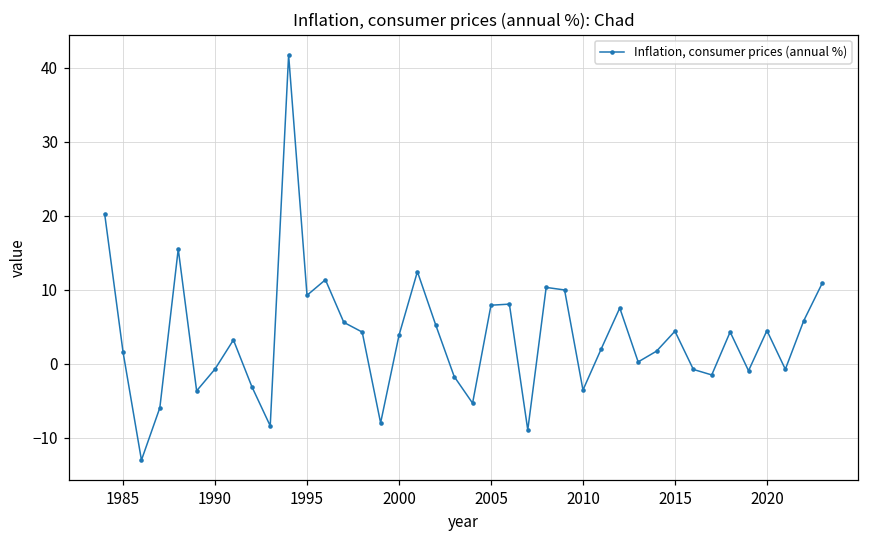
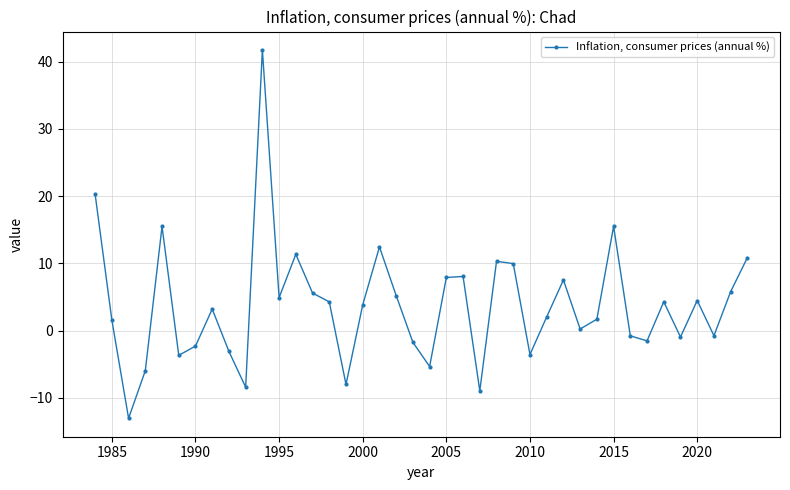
1990: -1 -> -2
1995: 9 -> 5
2015: 4 -> 15
